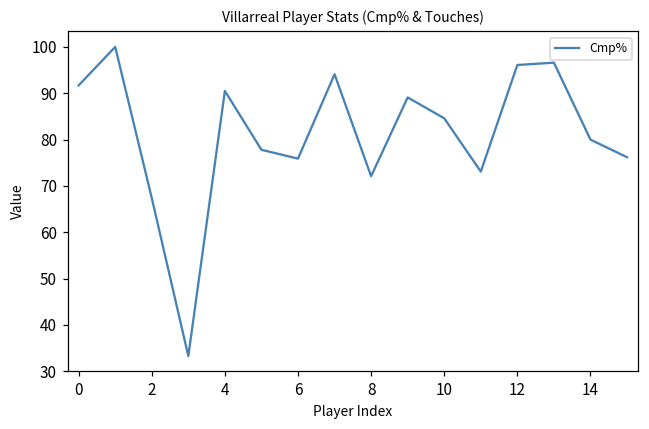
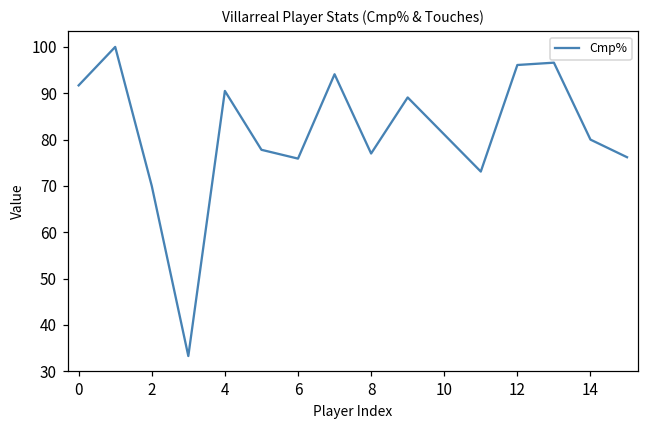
2: 67 -> 70
8: 72 -> 77
10: 85 -> 81
